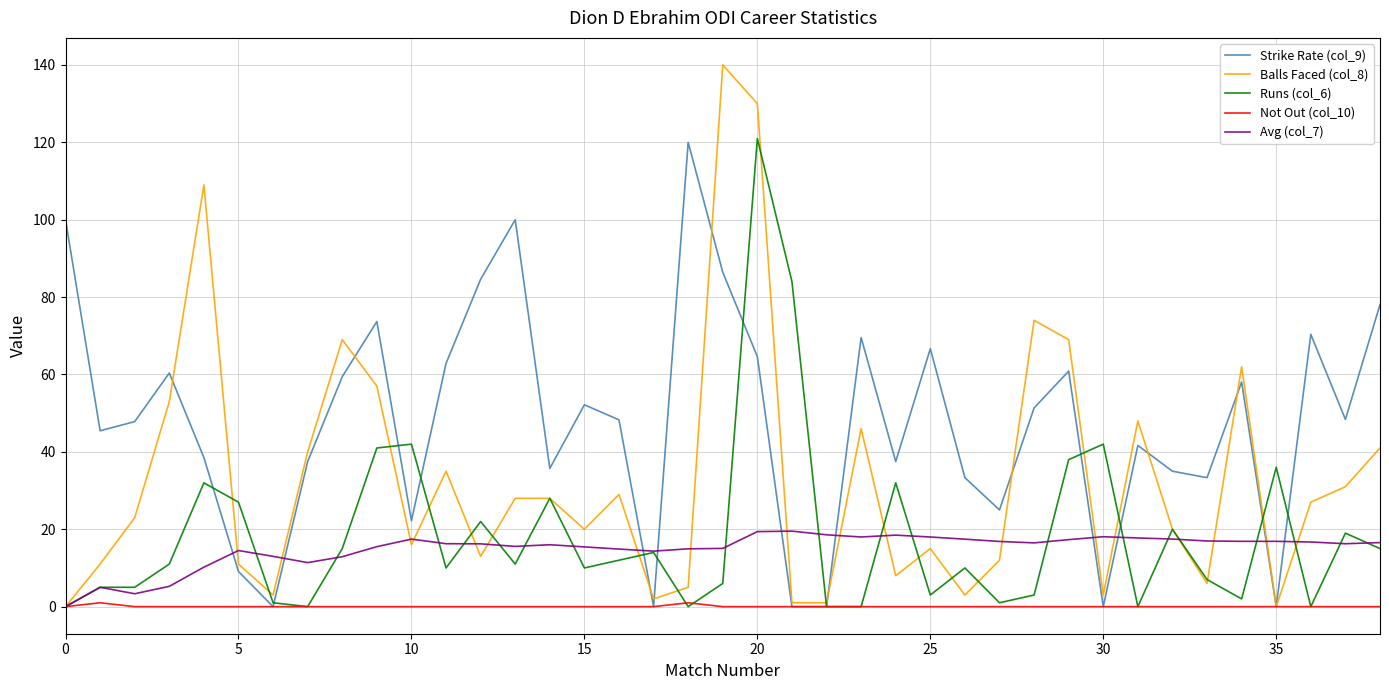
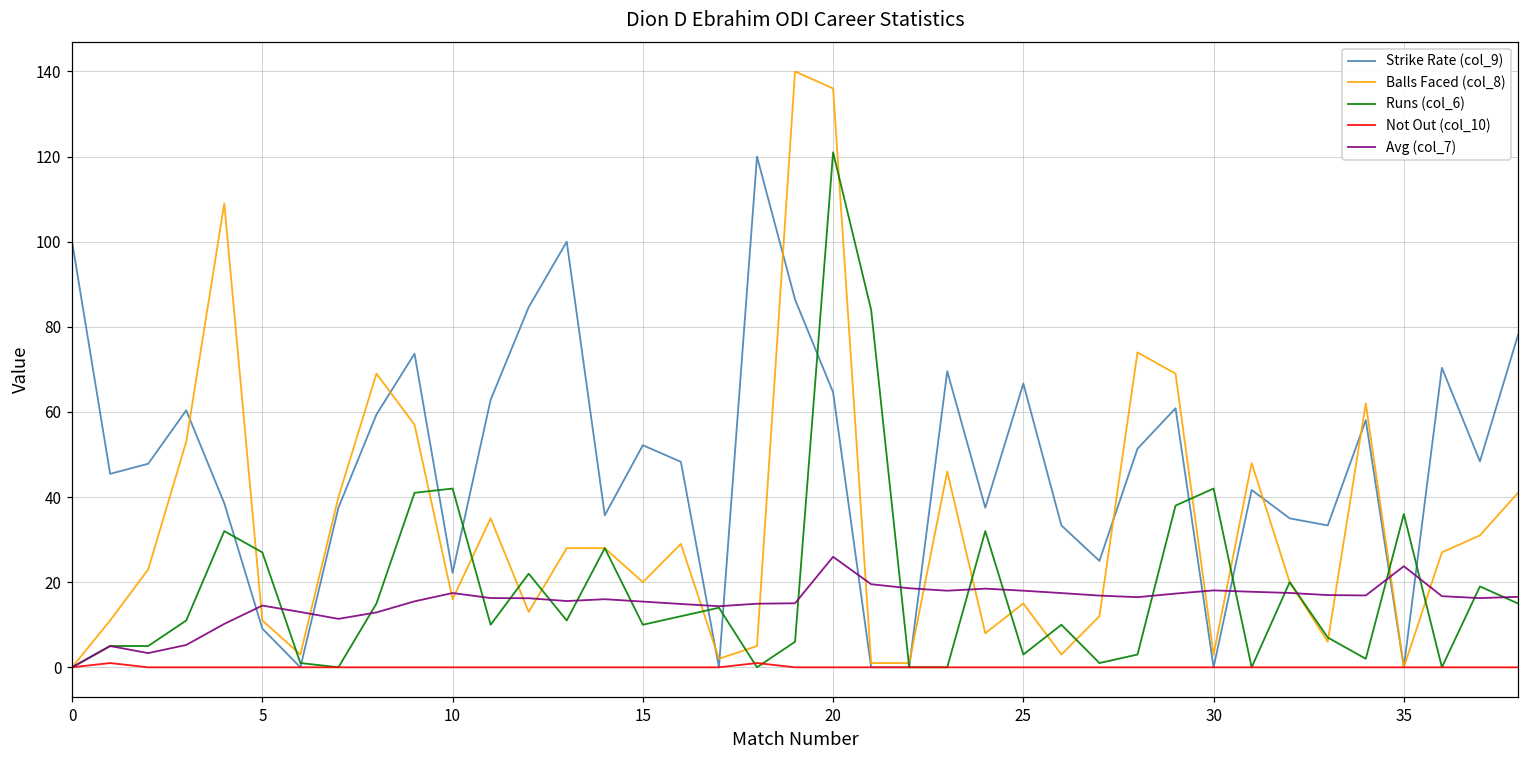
Balls Faced (col_8), 20: 130 -> 136
Avg (col_7), 20: 19 -> 26
Avg (col_7), 35: 17 -> 24
